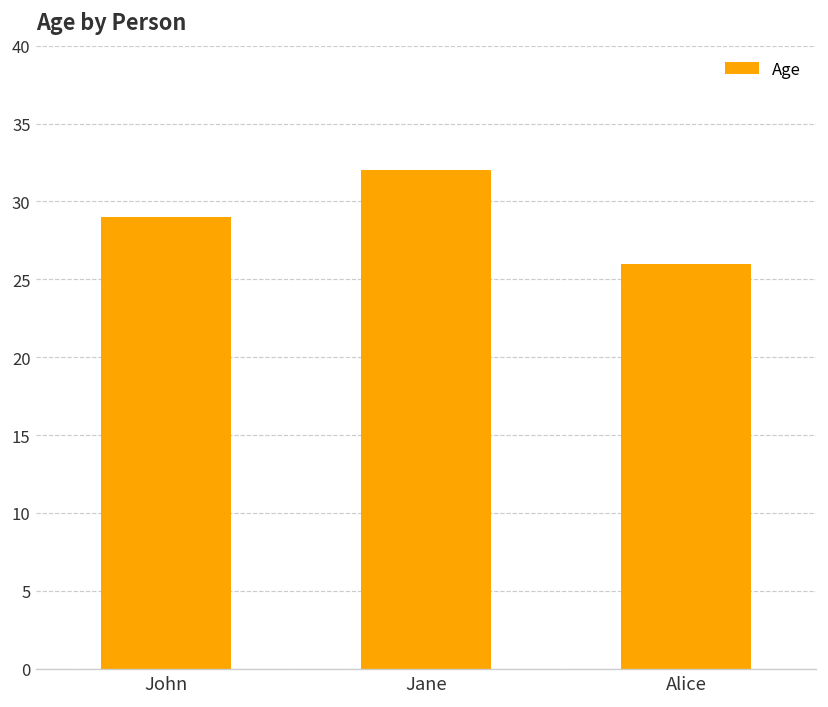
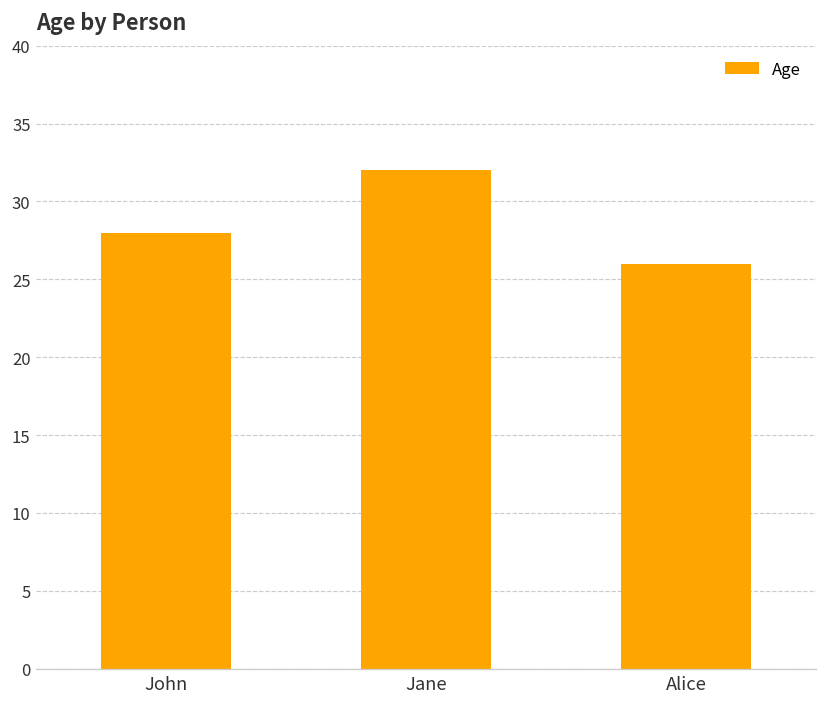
John: 29 -> 28
